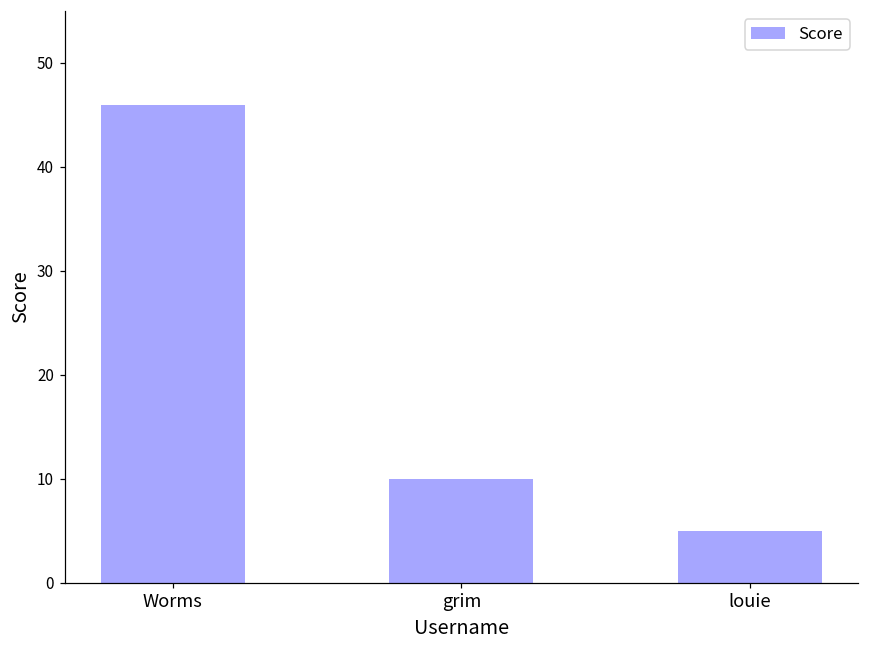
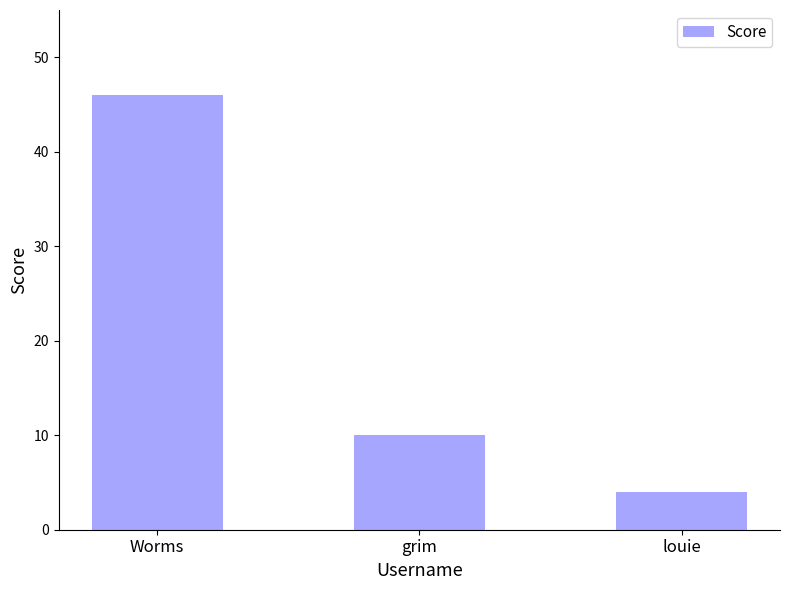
louie: 5 -> 4
